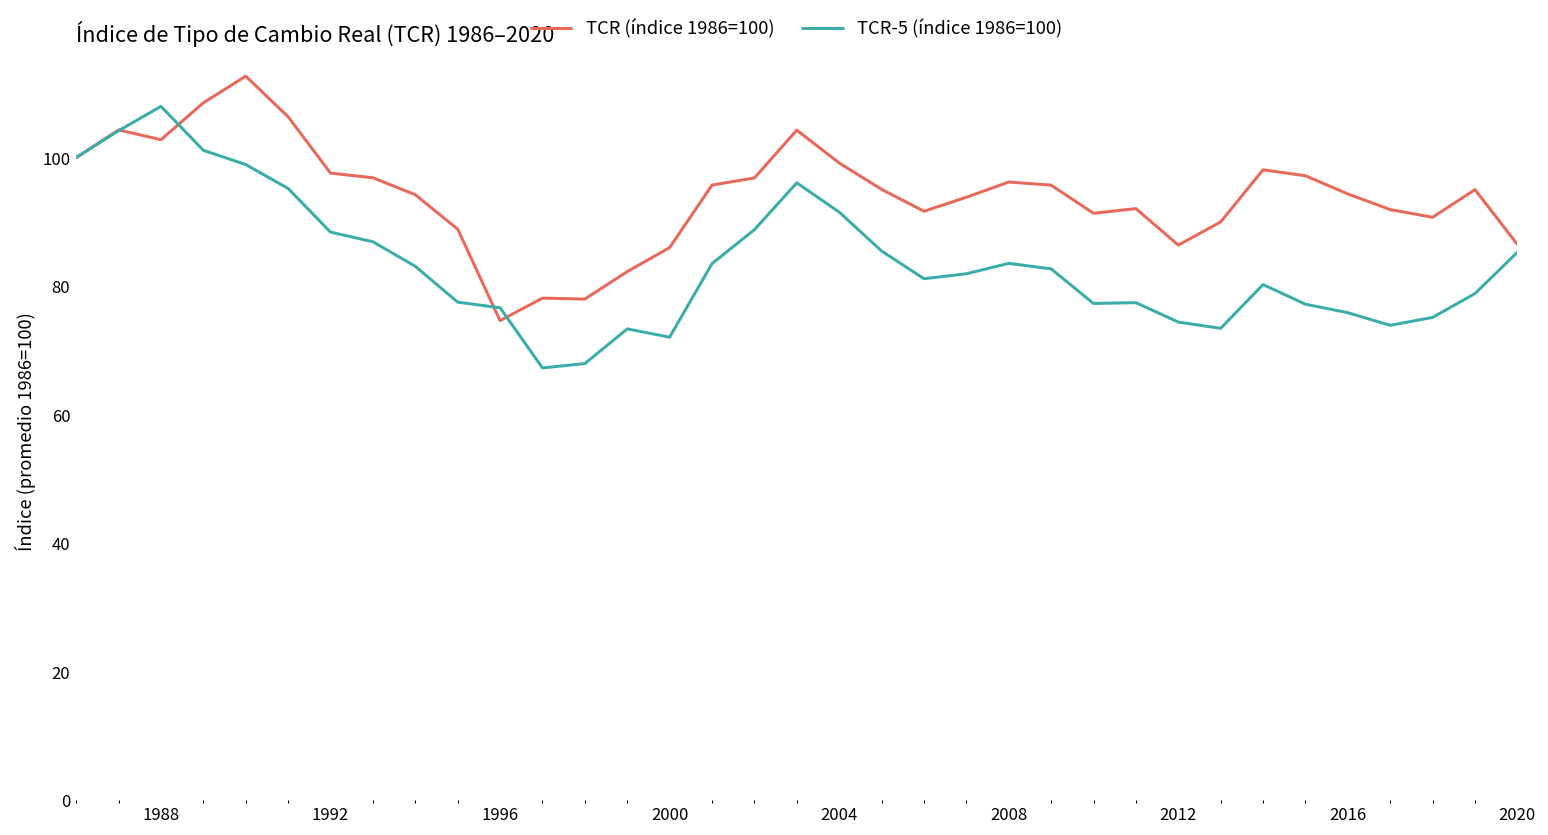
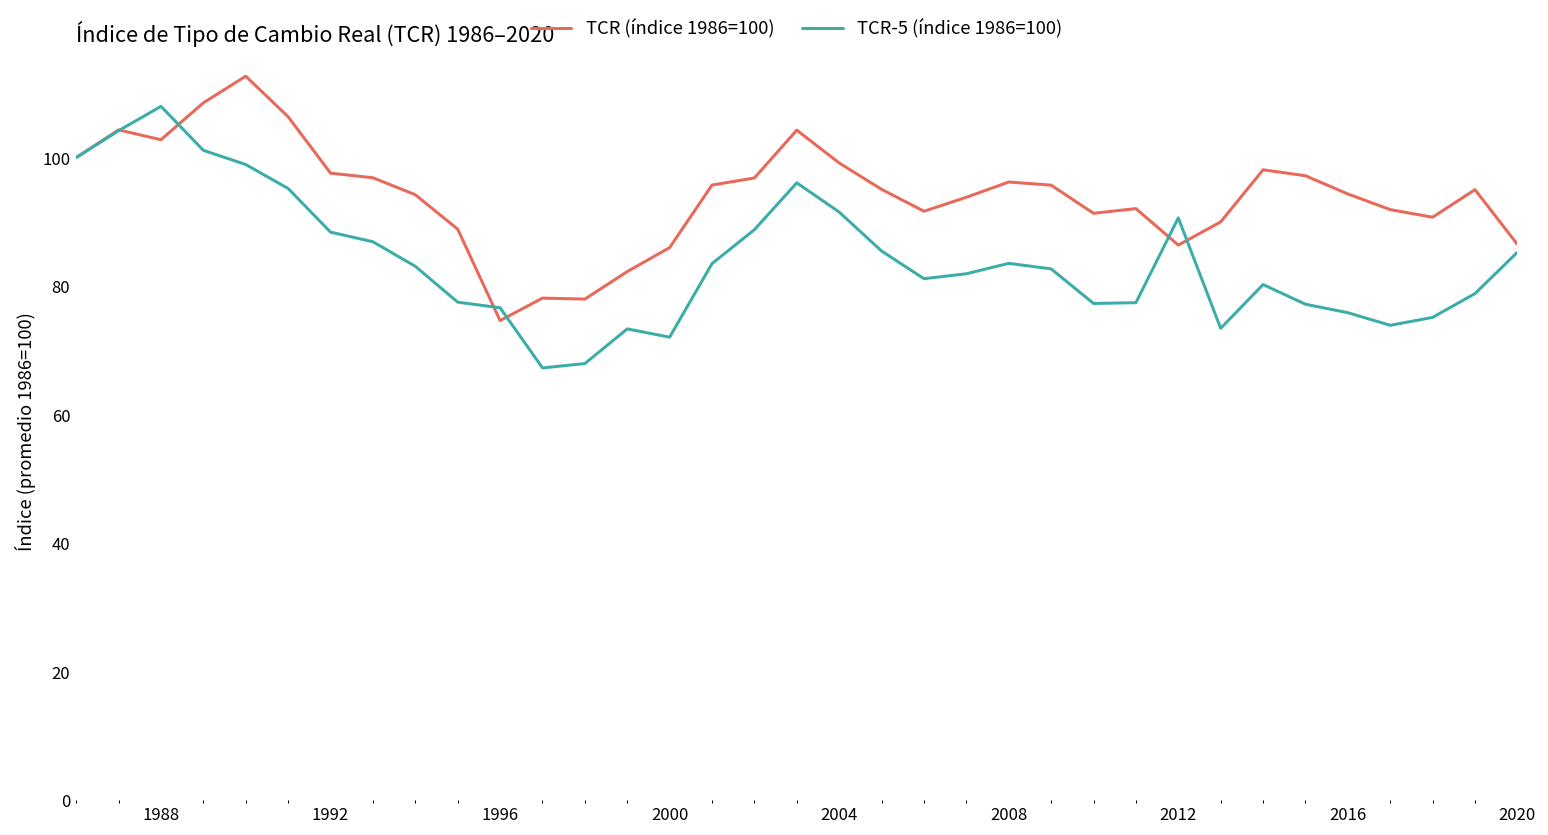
TCR-5 (índice 1986=100), 2012: 74 -> 91
